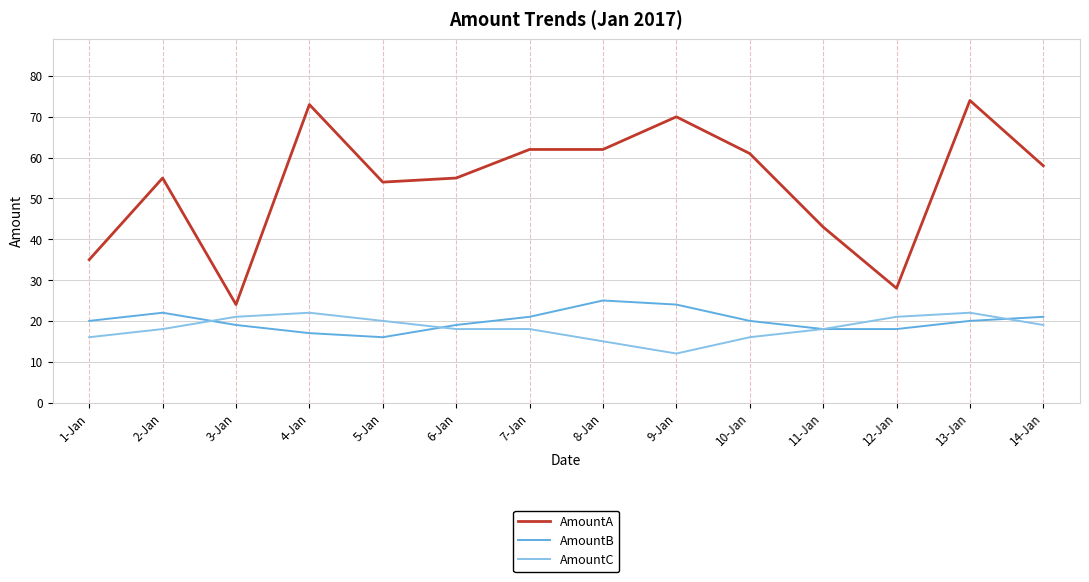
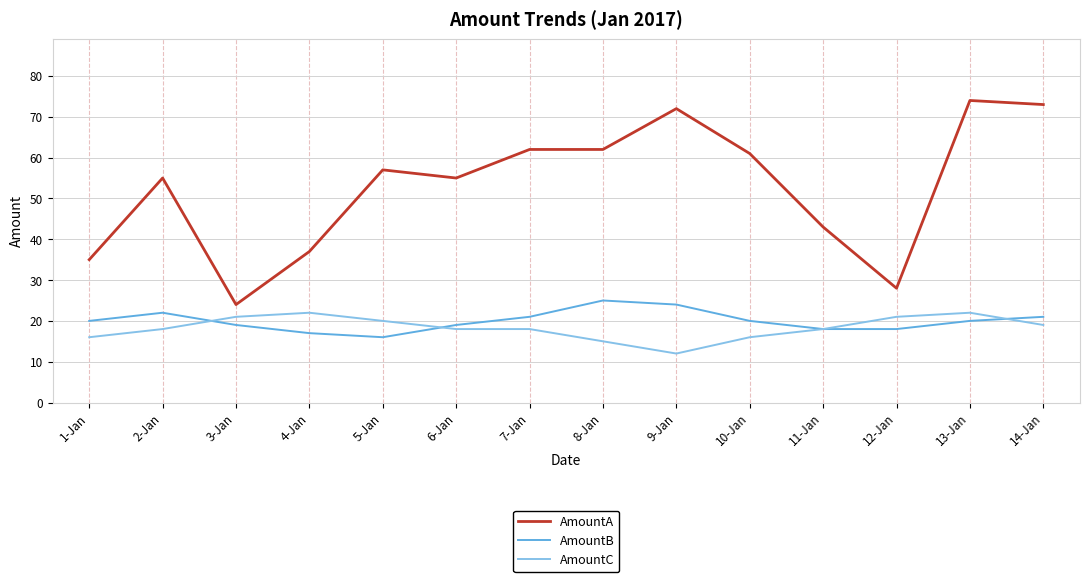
AmountA, 4-Jan: 73 -> 37
AmountA, 5-Jan: 54 -> 57
AmountA, 9-Jan: 70 -> 72
AmountA, 14-Jan: 58 -> 73
